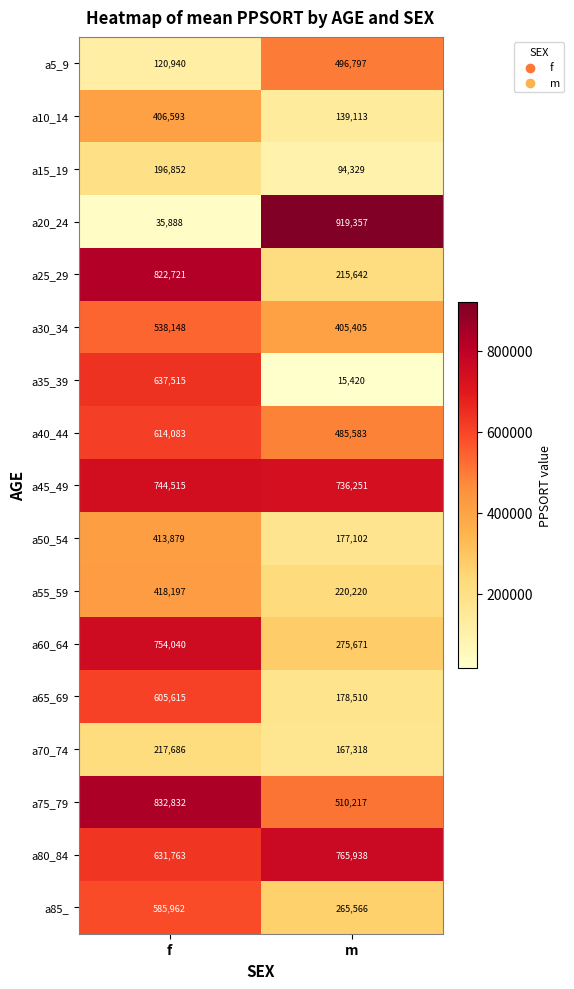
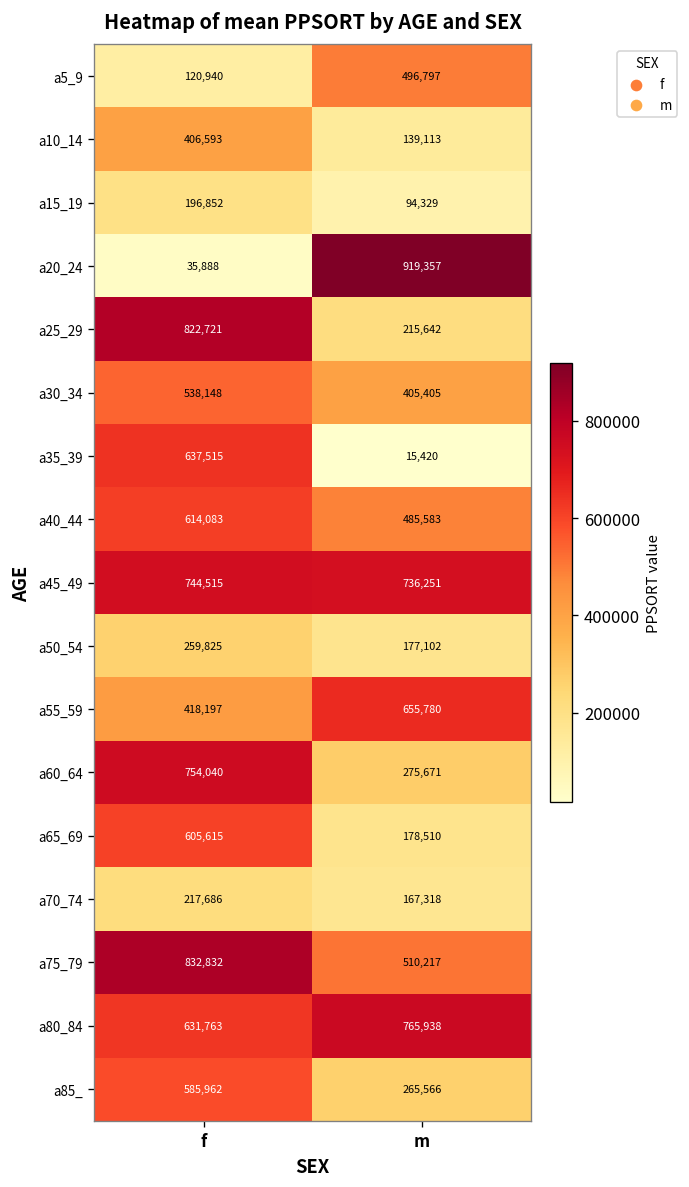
a50_54, f: 413,879 -> 259,825
a55_59, m: 220,220 -> 655,780
